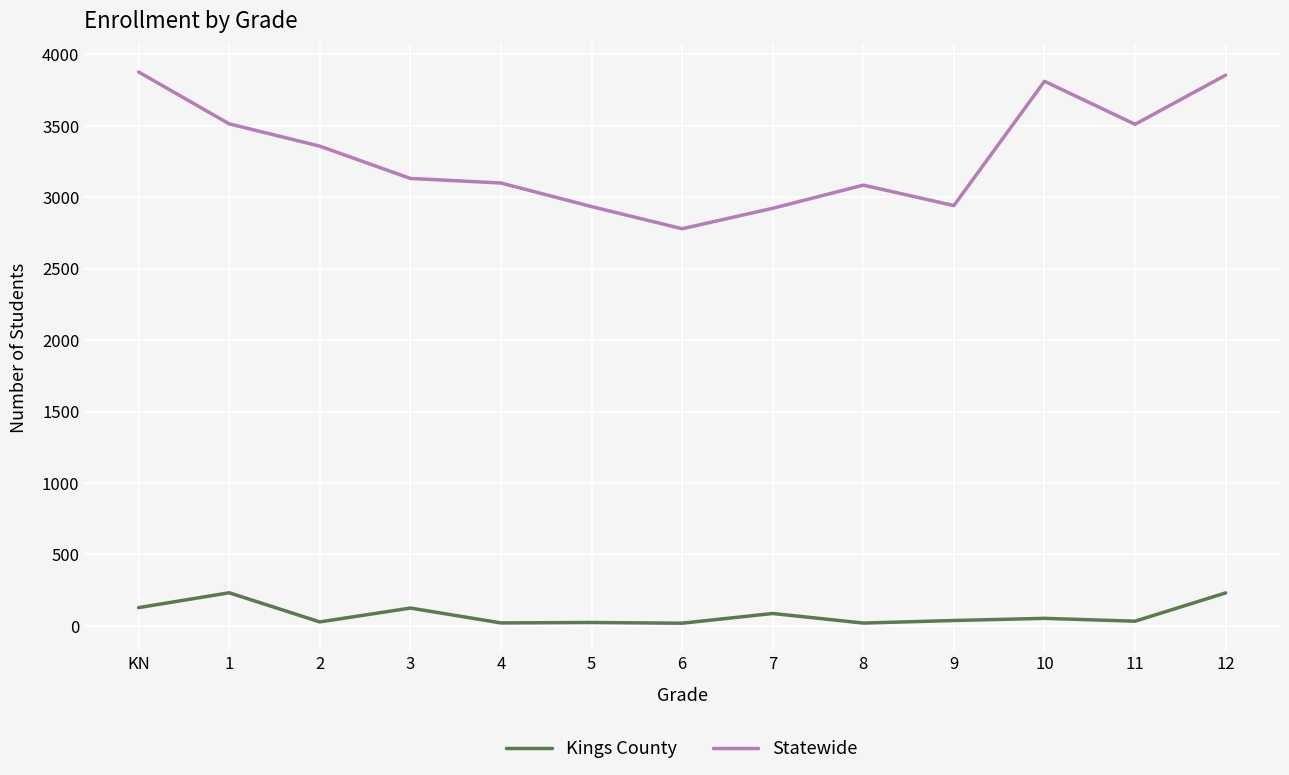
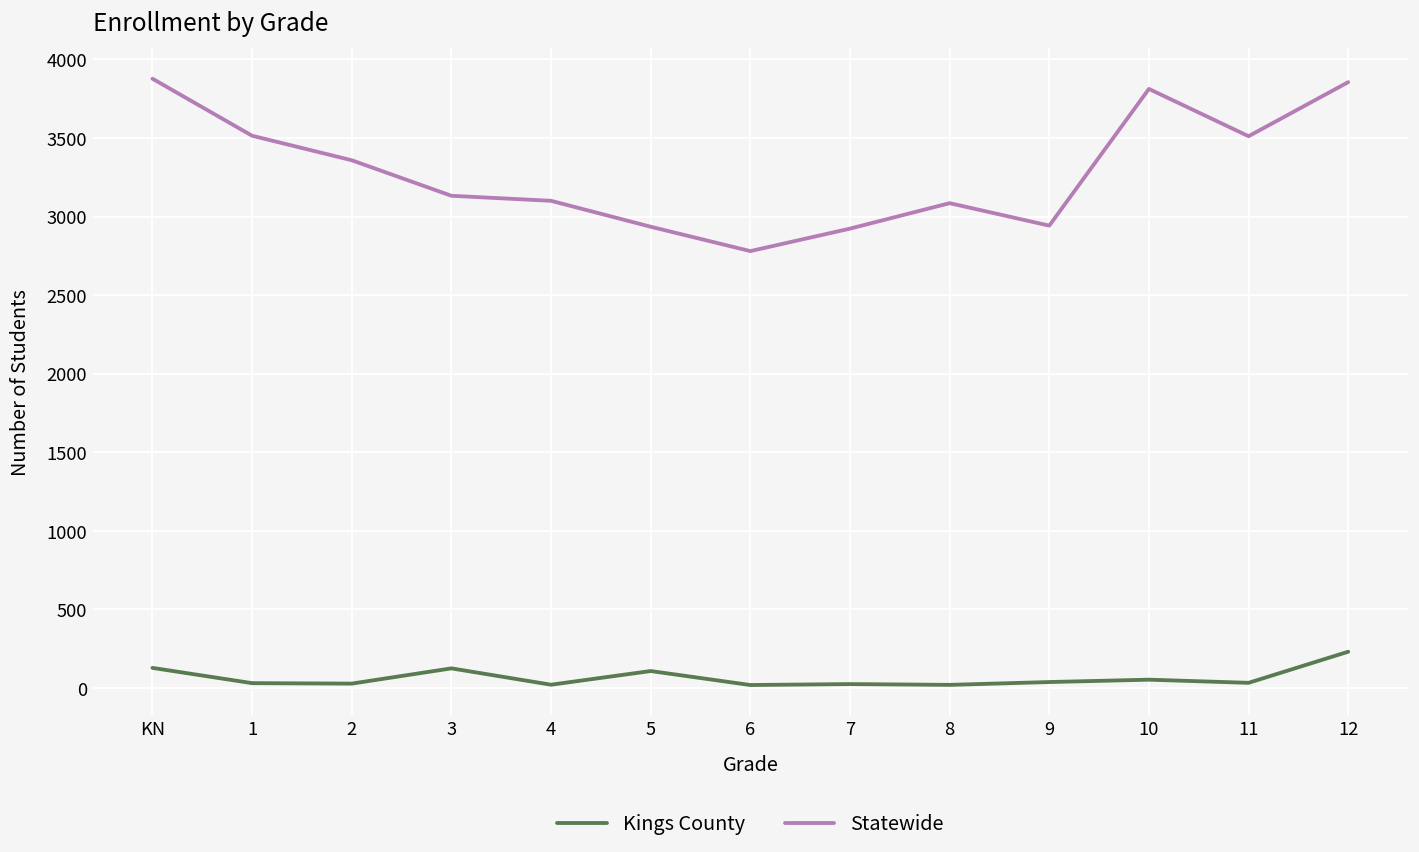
Kings County, 1: 230 -> 30
Kings County, 5: 20 -> 110
Kings County, 7: 90 -> 30
